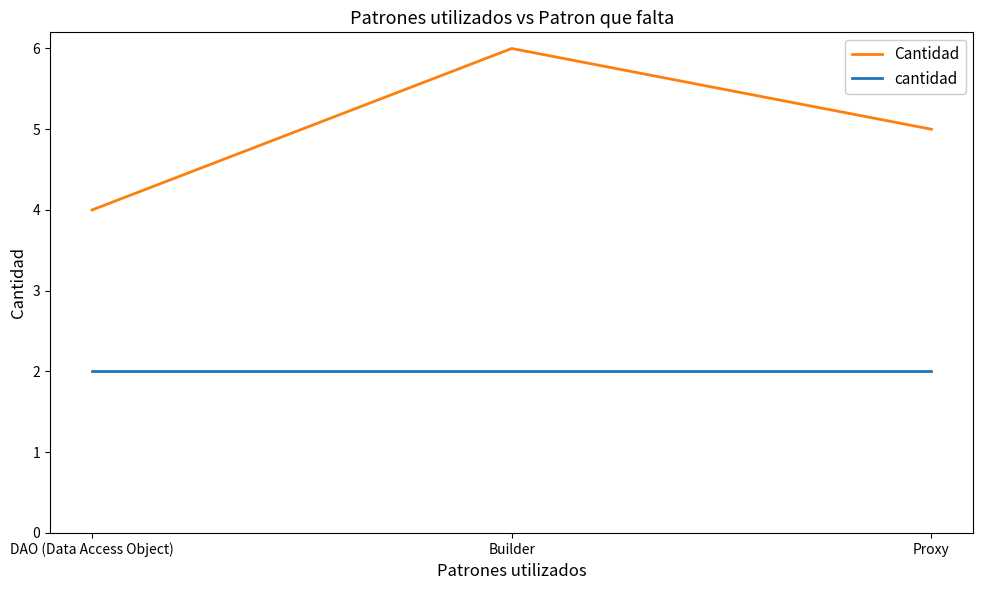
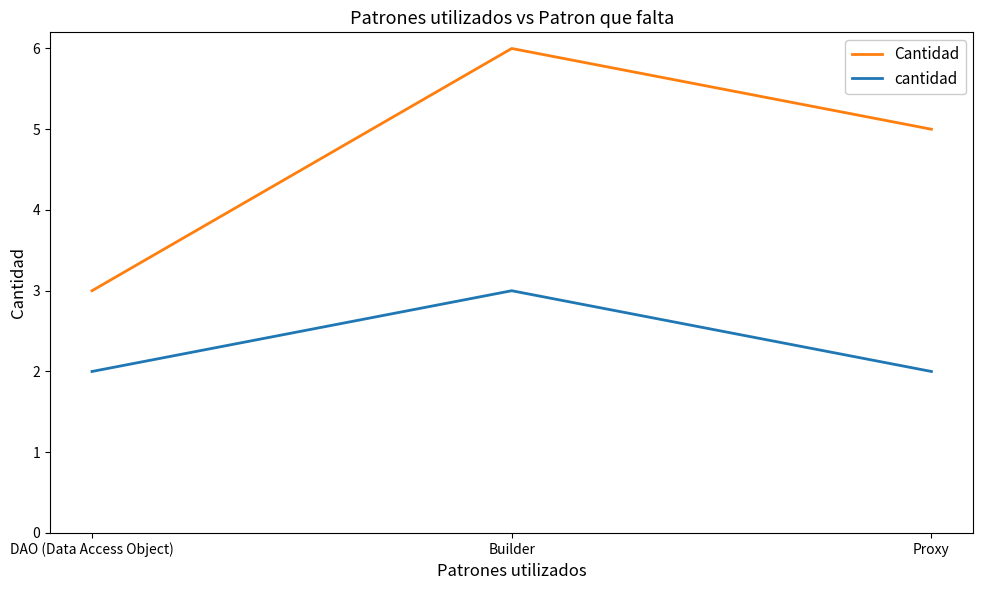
Cantidad, DAO (Data Access Object): 4 -> 3
cantidad, Builder: 2 -> 3
